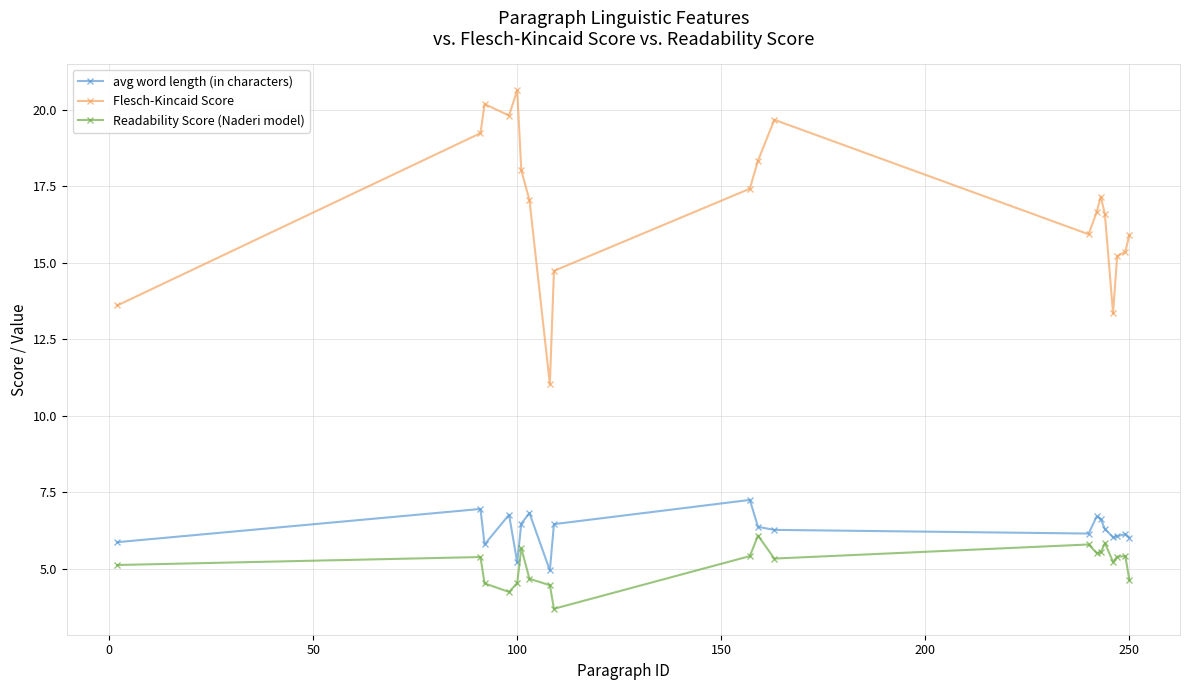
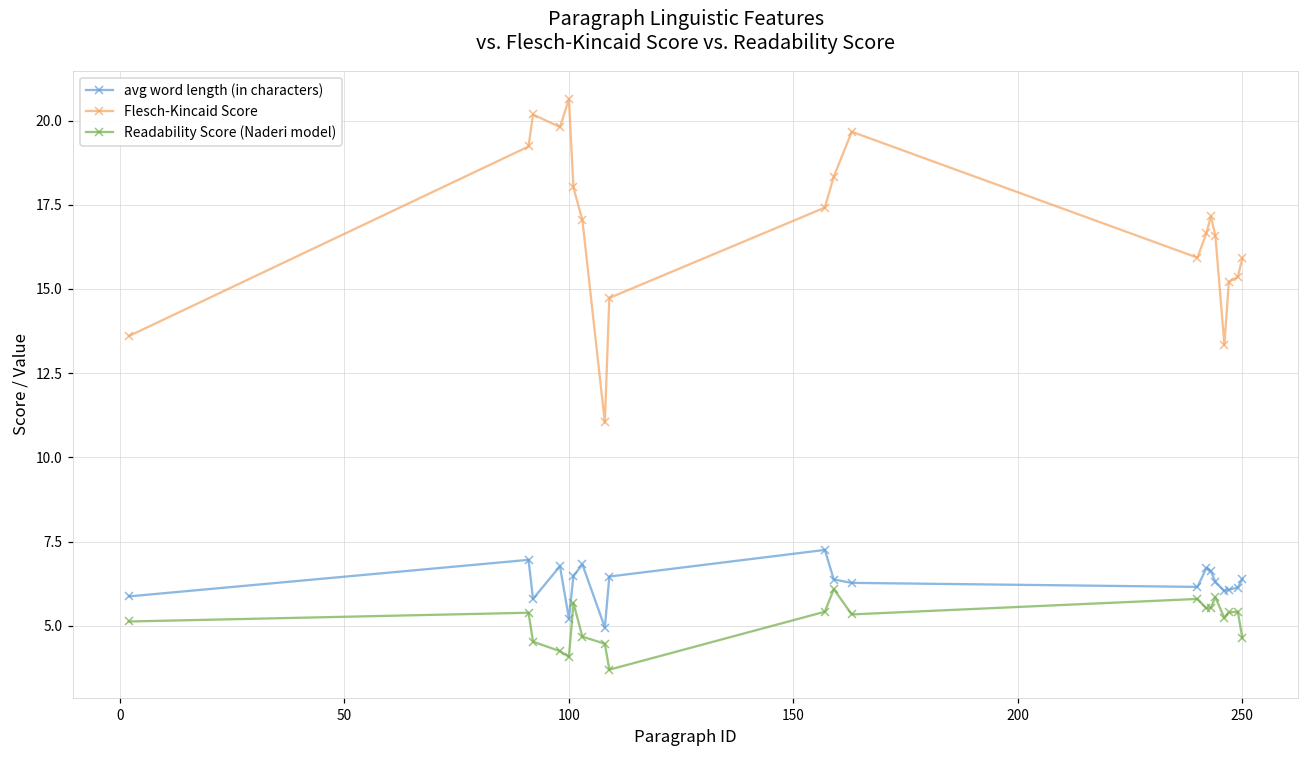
Readability Score (Naderi model), 100: 4.5 -> 4.1
avg word length (in characters), 250: 6.0 -> 6.4
